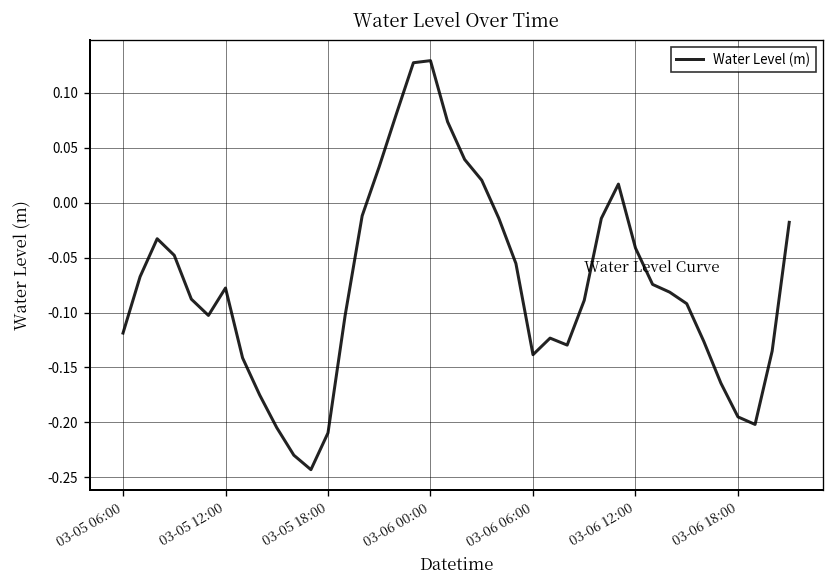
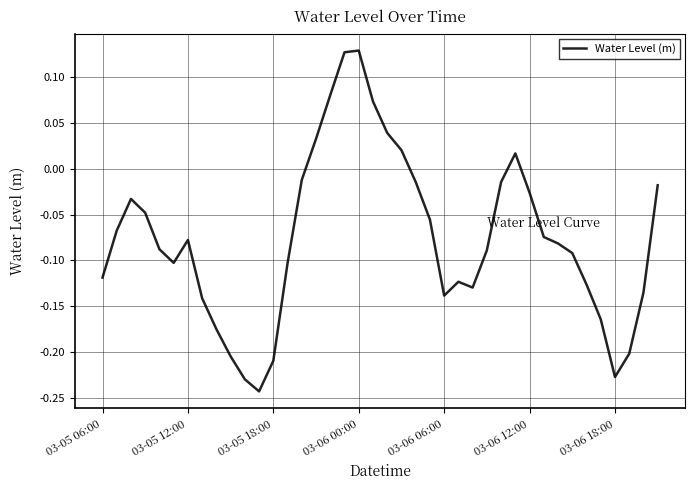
03-06 12:00: -0.04 -> -0.03
03-06 18:00: -0.20 -> -0.23
